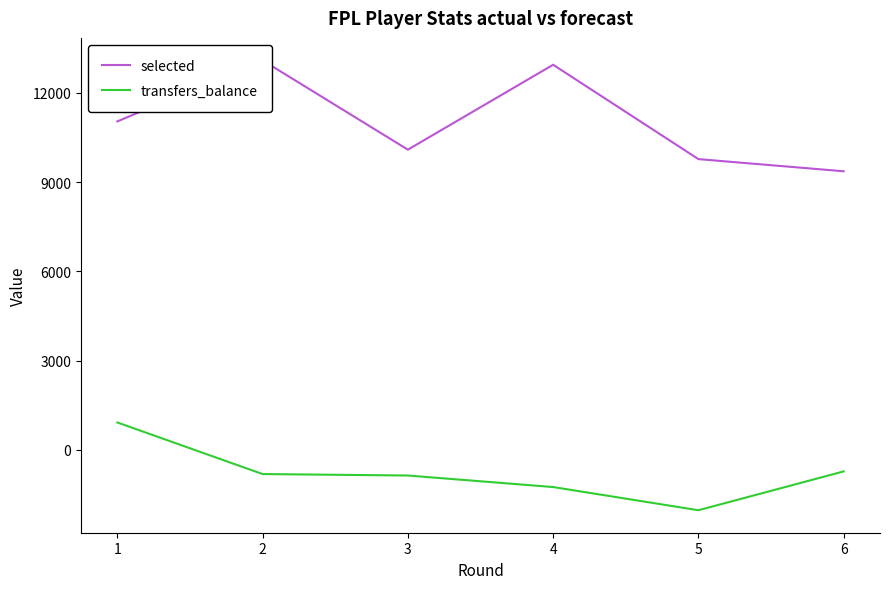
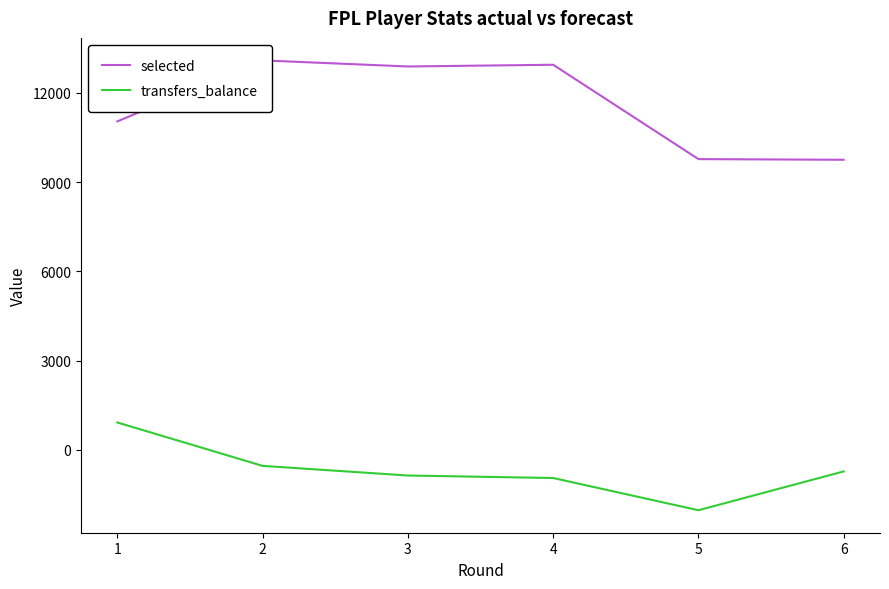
transfers_balance, 2: -800 -> -500
selected, 3: 10100 -> 12900
transfers_balance, 4: -1300 -> -900
selected, 6: 9400 -> 9800
